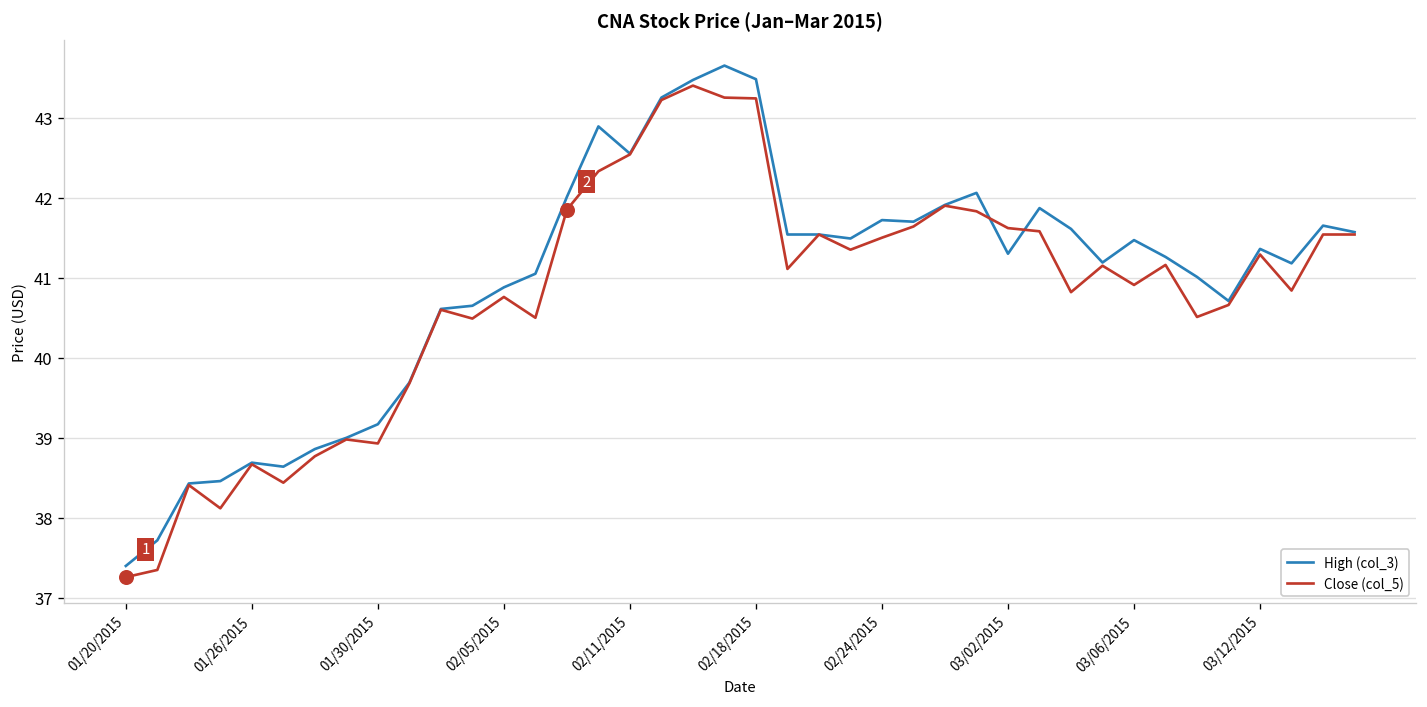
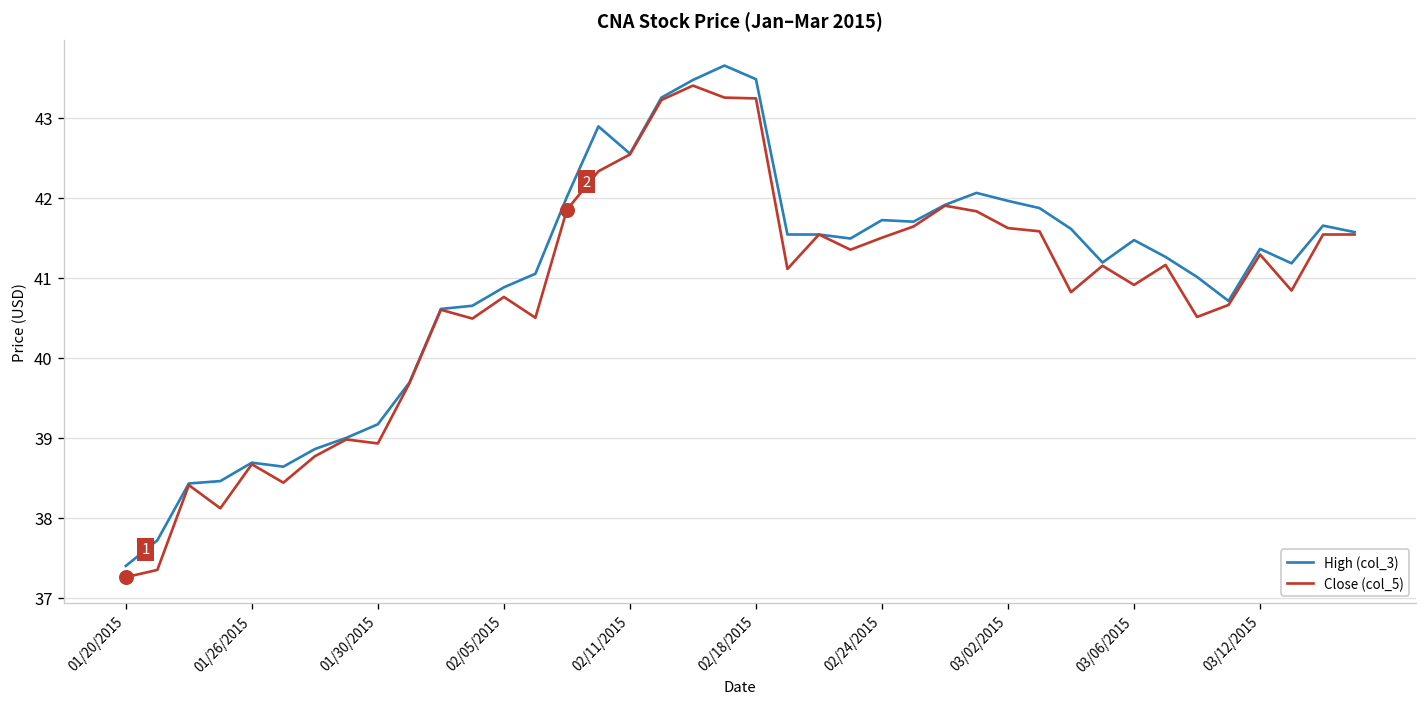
High (col_3), 03/02/2015: 41.3 -> 42.0
